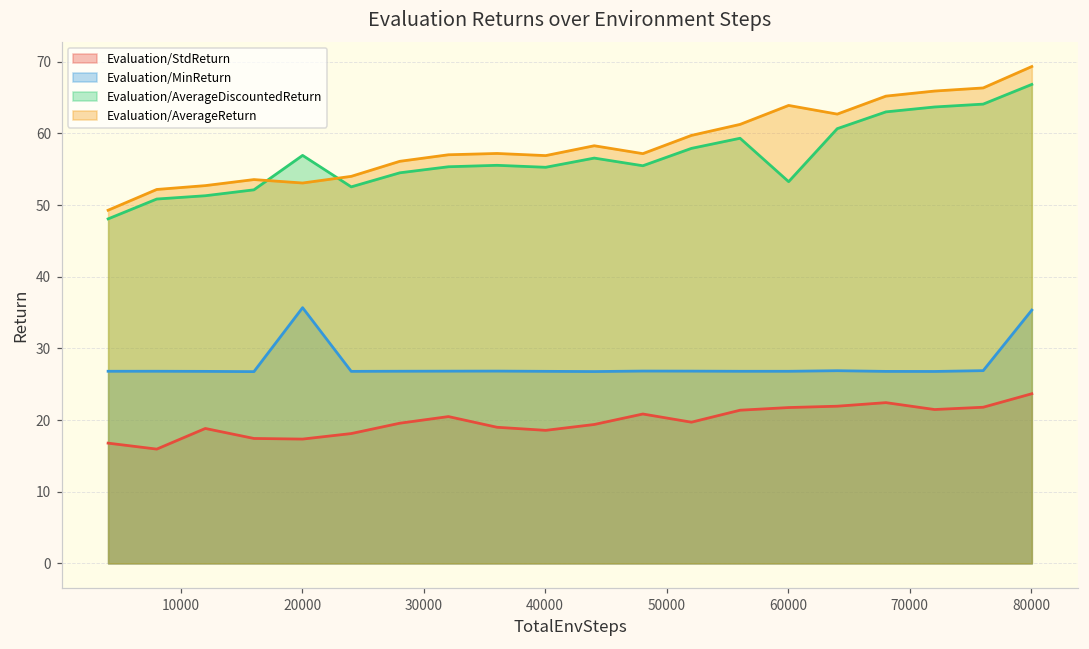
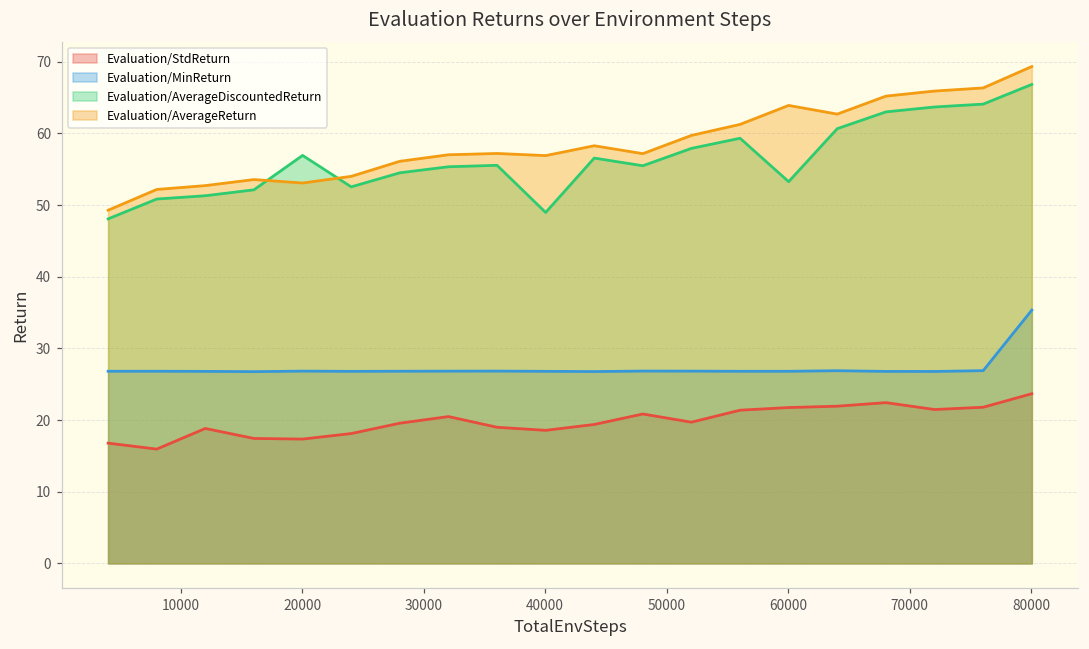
Evaluation/MinReturn, 20000: 36 -> 27
Evaluation/AverageDiscountedReturn, 40000: 55 -> 49
